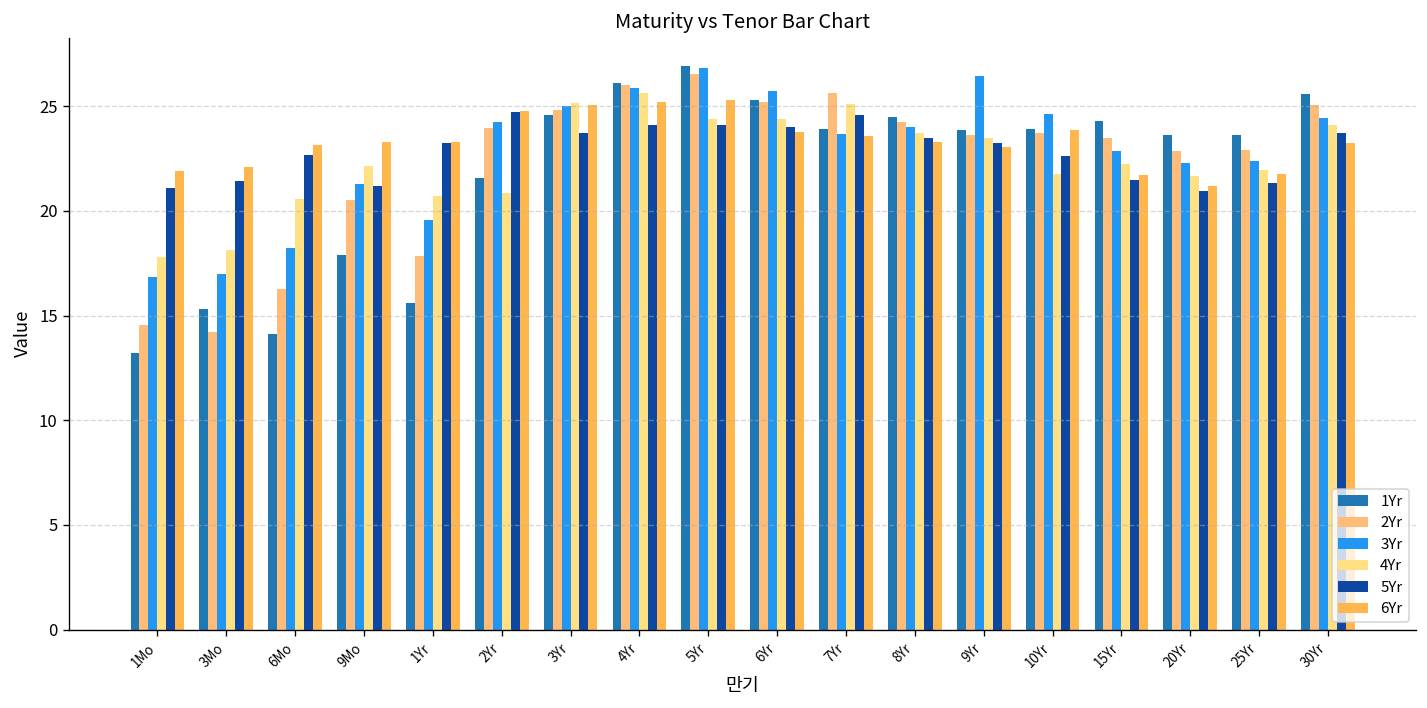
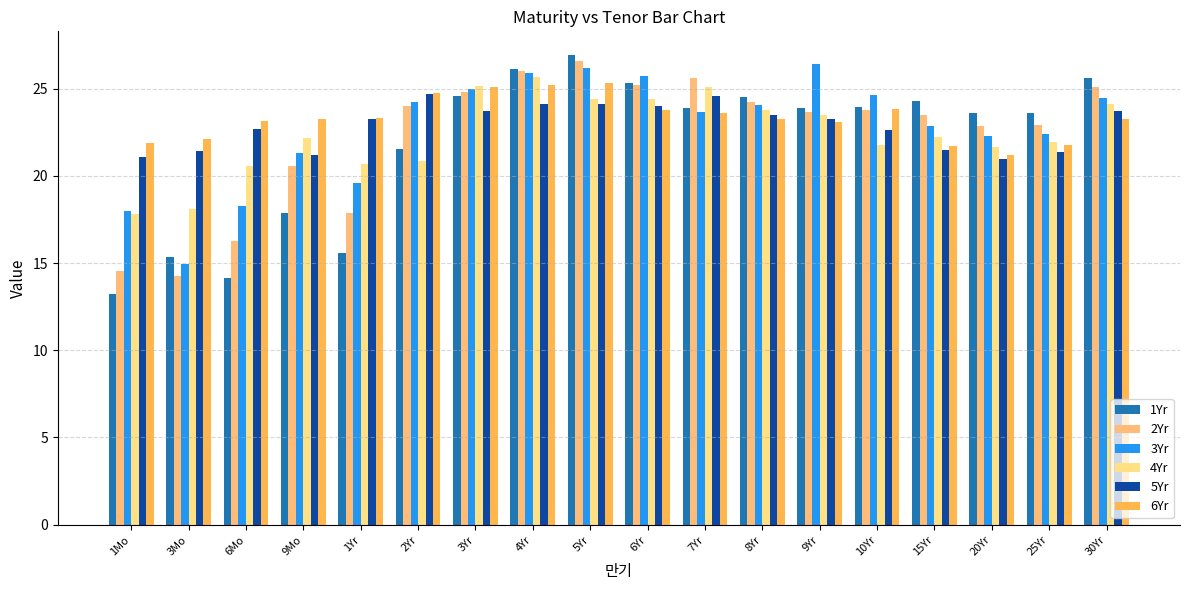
3Yr, 1Mo: 16.9 -> 18.0
3Yr, 3Mo: 17.0 -> 14.9
3Yr, 5Yr: 26.8 -> 26.2
